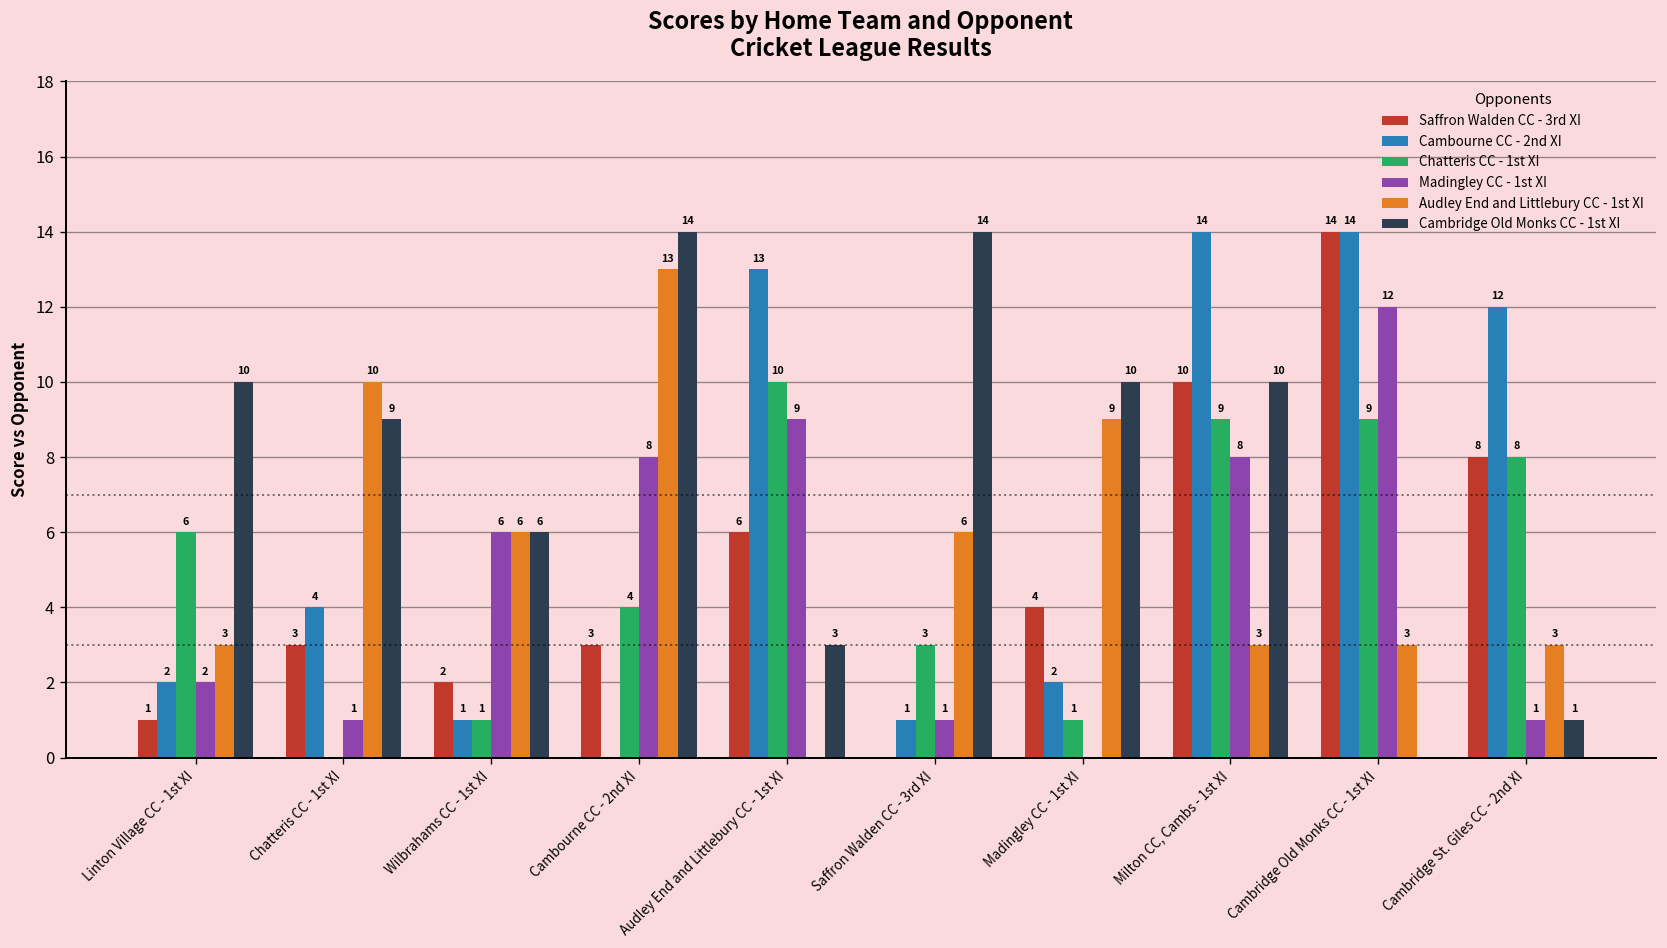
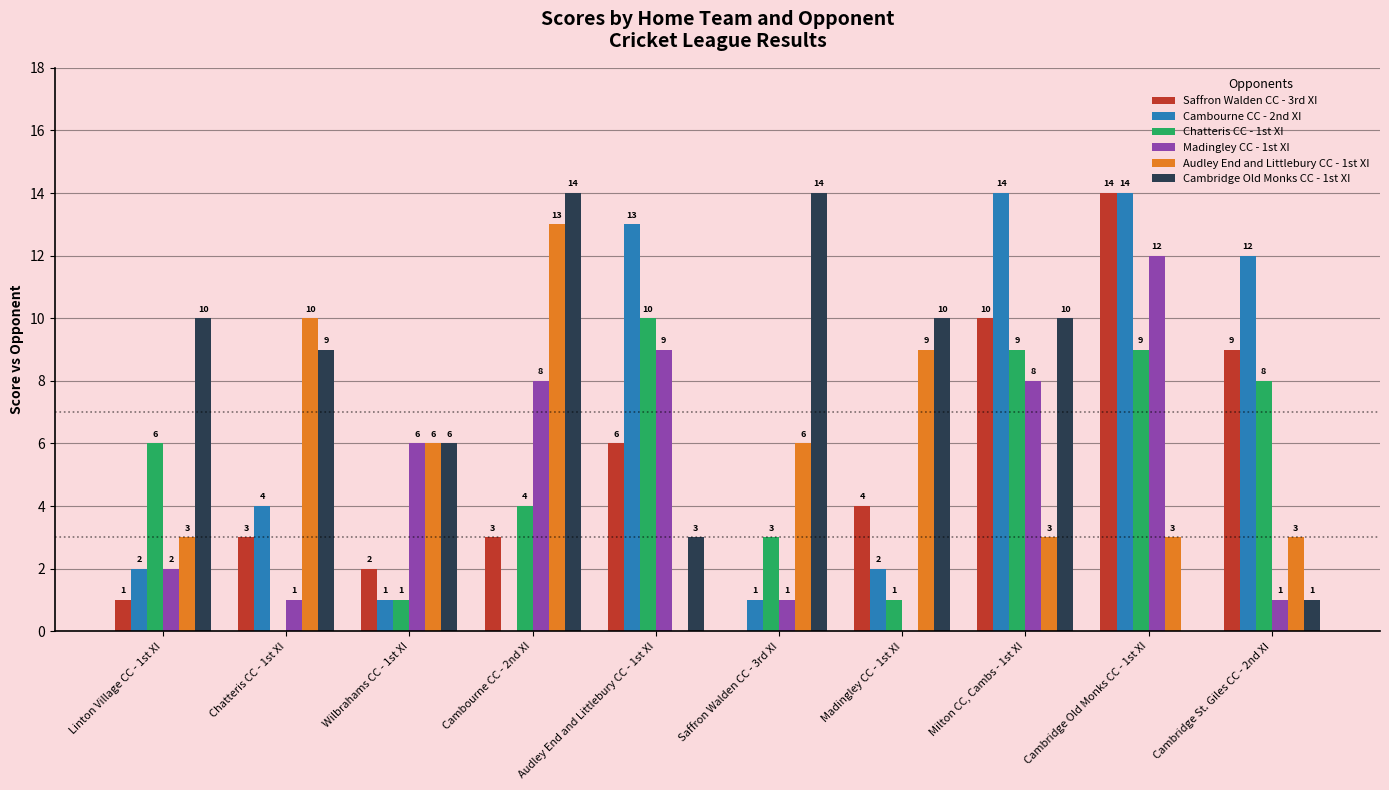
Saffron Walden CC - 3rd XI, Cambridge St. Giles CC - 2nd XI: 8 -> 9
